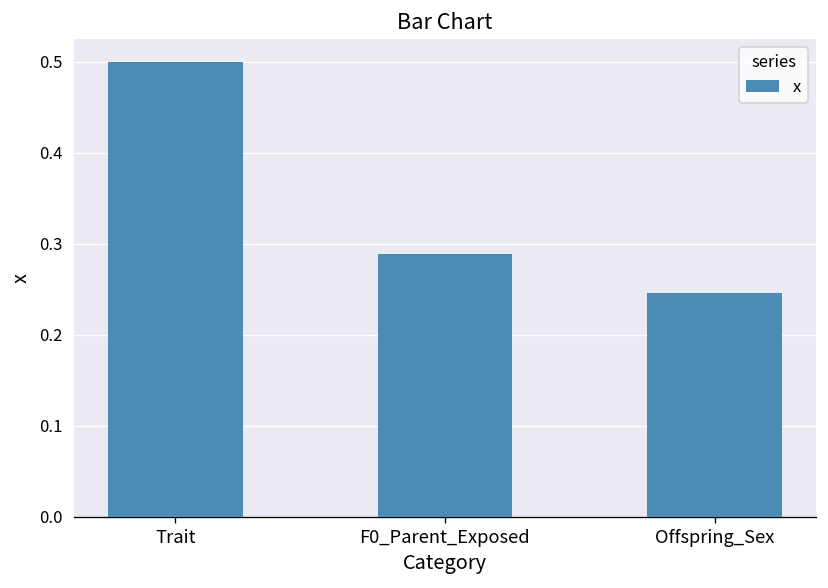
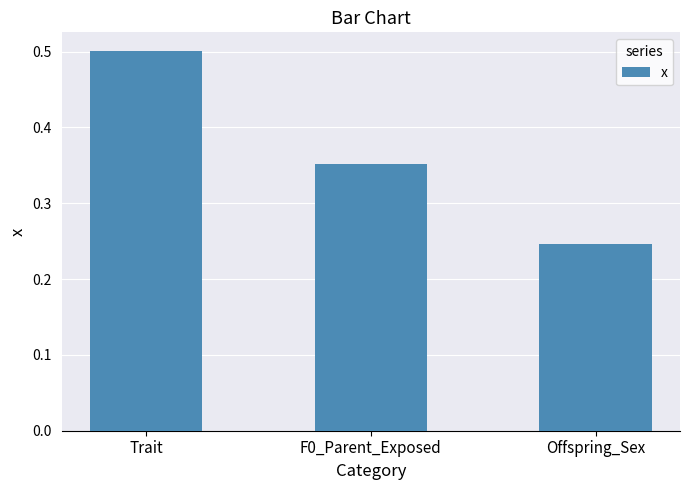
F0_Parent_Exposed: 0.29 -> 0.35
